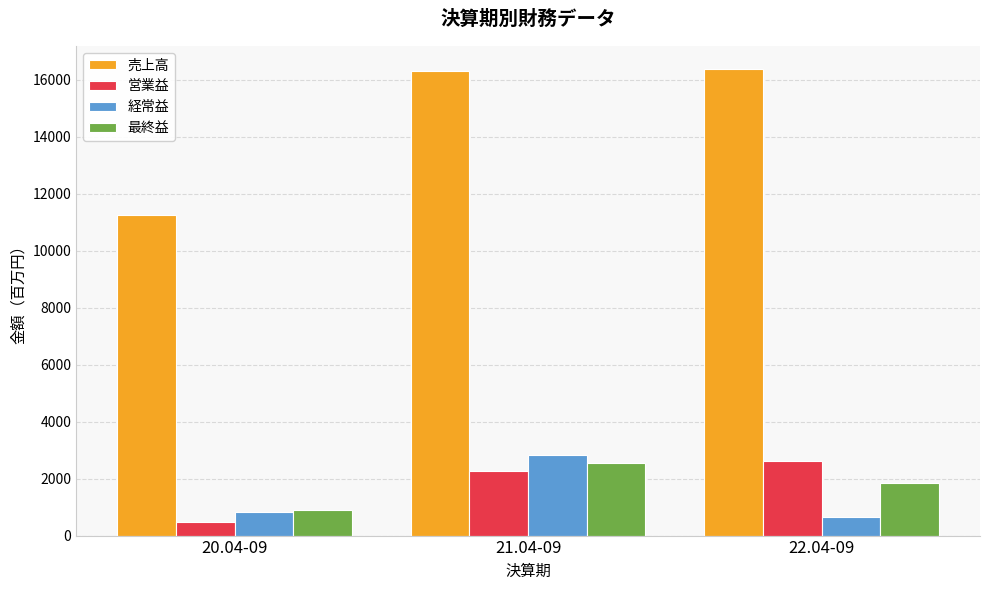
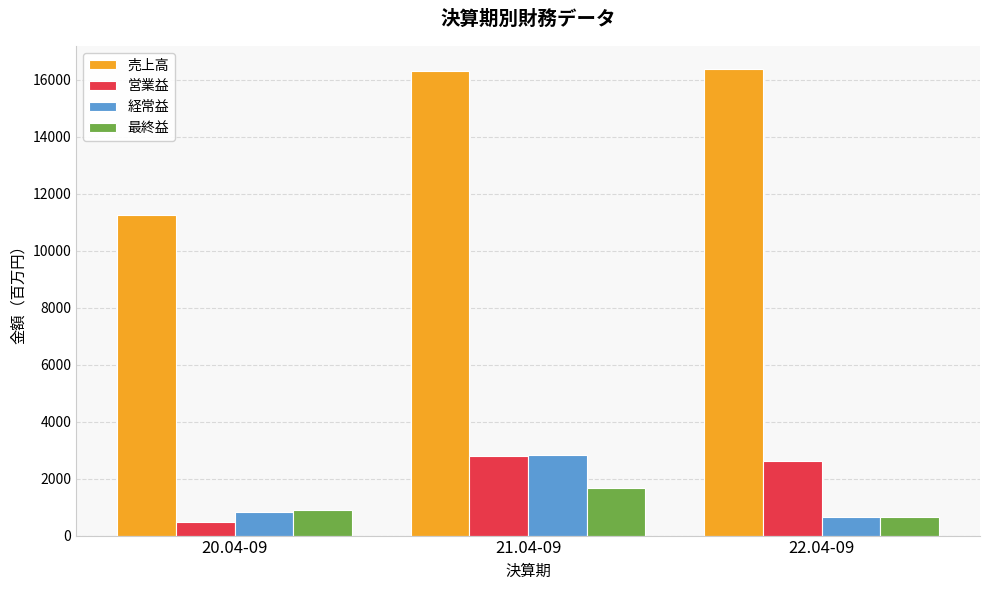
営業益, 21.04-09: 2300 -> 2800
最終益, 21.04-09: 2600 -> 1700
最終益, 22.04-09: 1800 -> 700
